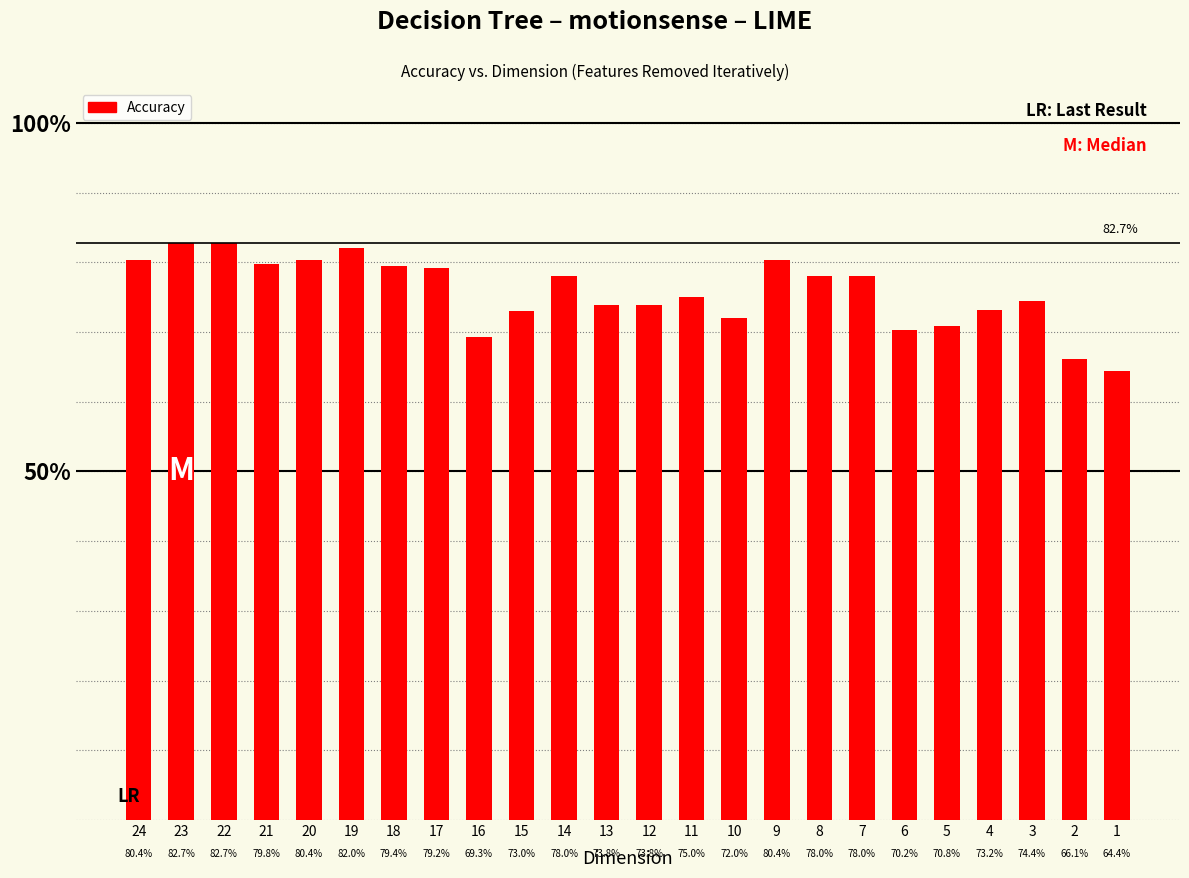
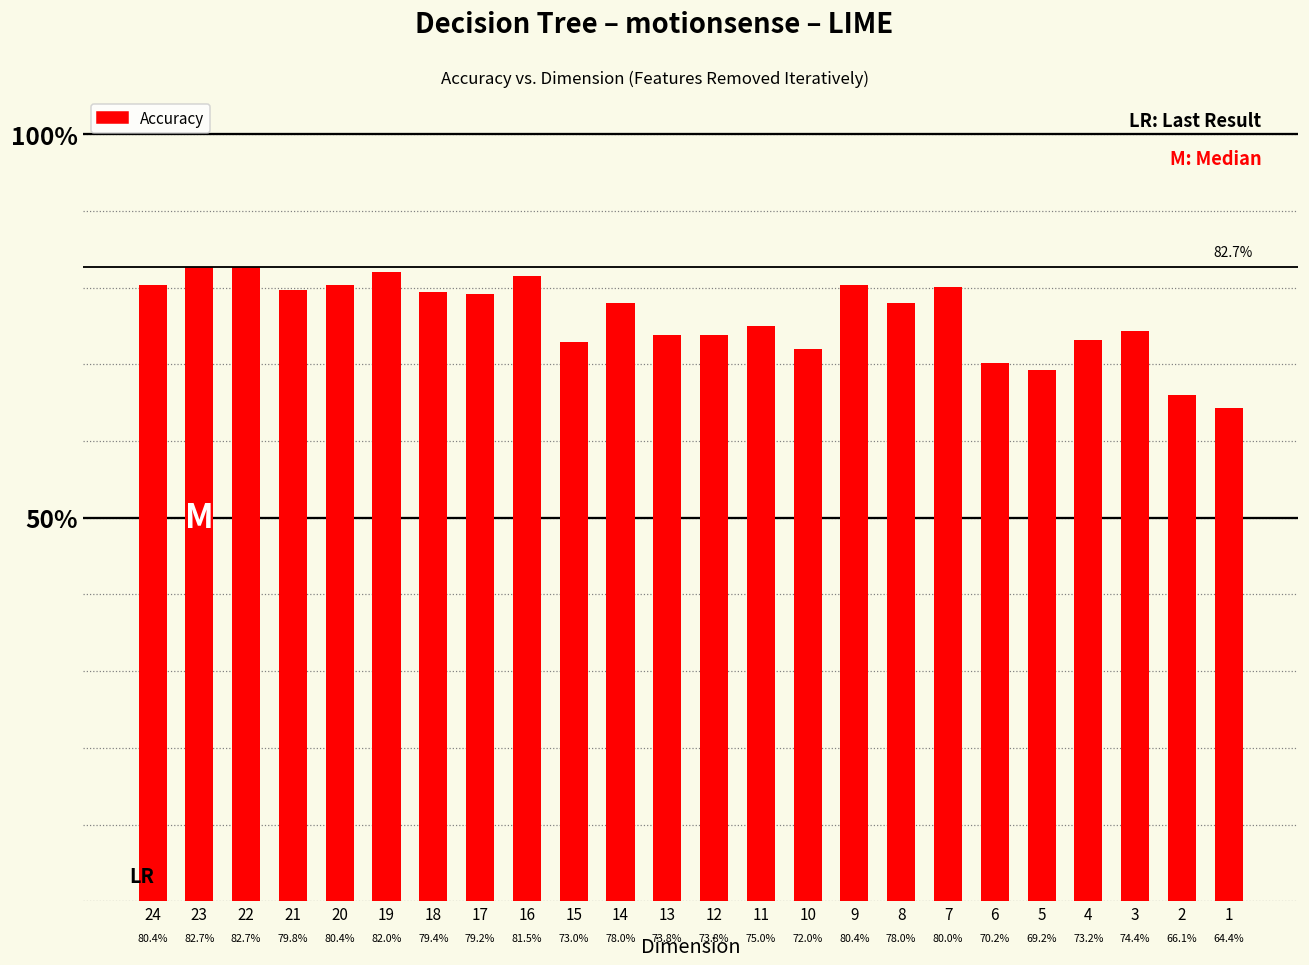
16: 69.3% -> 81.5%
7: 78.0% -> 80.0%
5: 70.8% -> 69.2%
